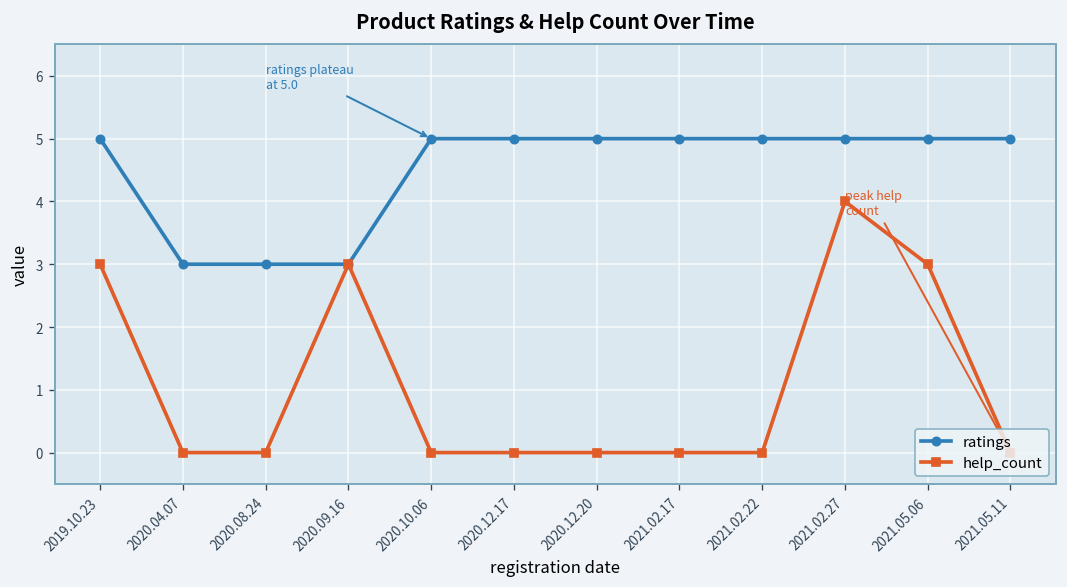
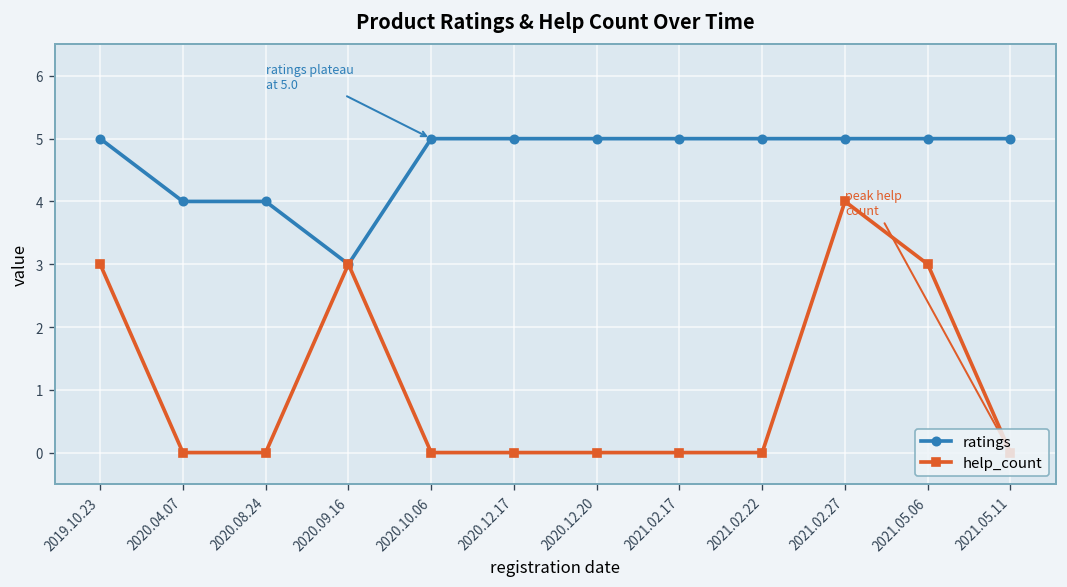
ratings, 2020.04.07: 3 -> 4
ratings, 2020.08.24: 3 -> 4
